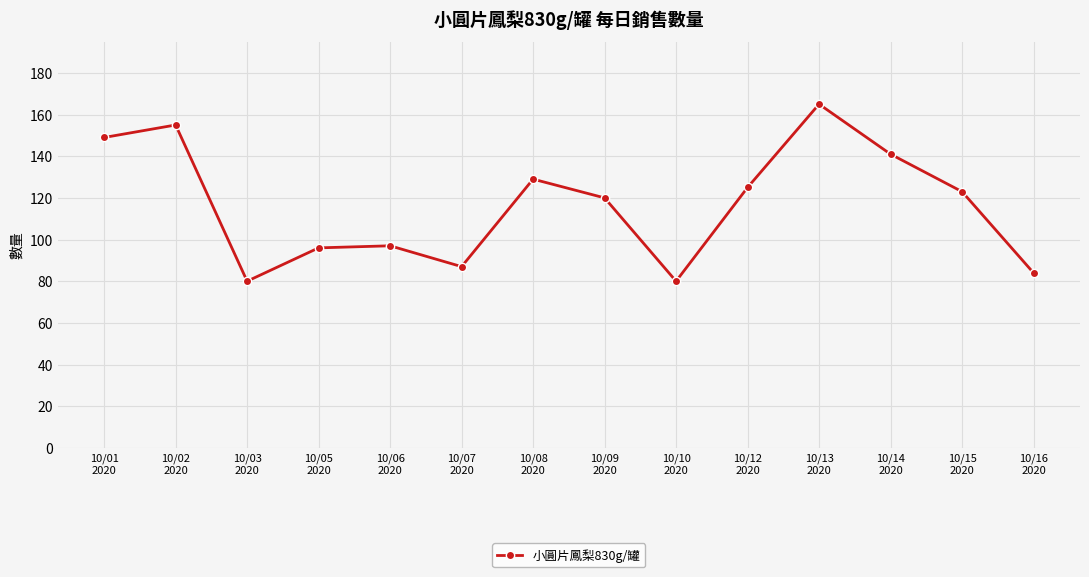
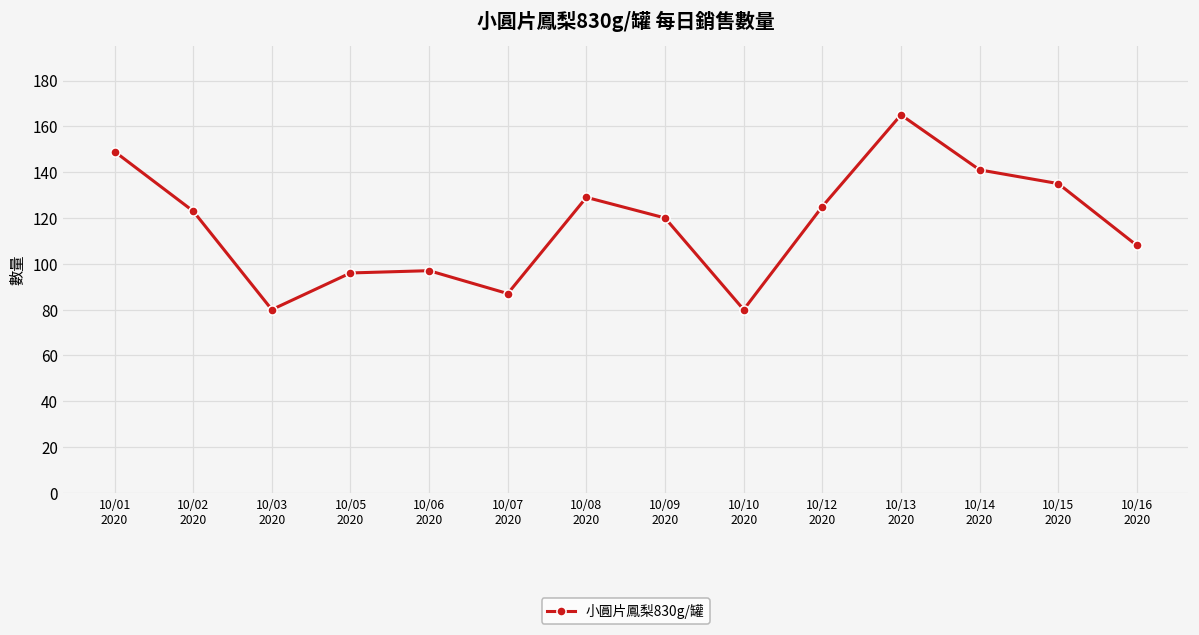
10/02 2020: 155 -> 123
10/15 2020: 123 -> 135
10/16 2020: 84 -> 108
